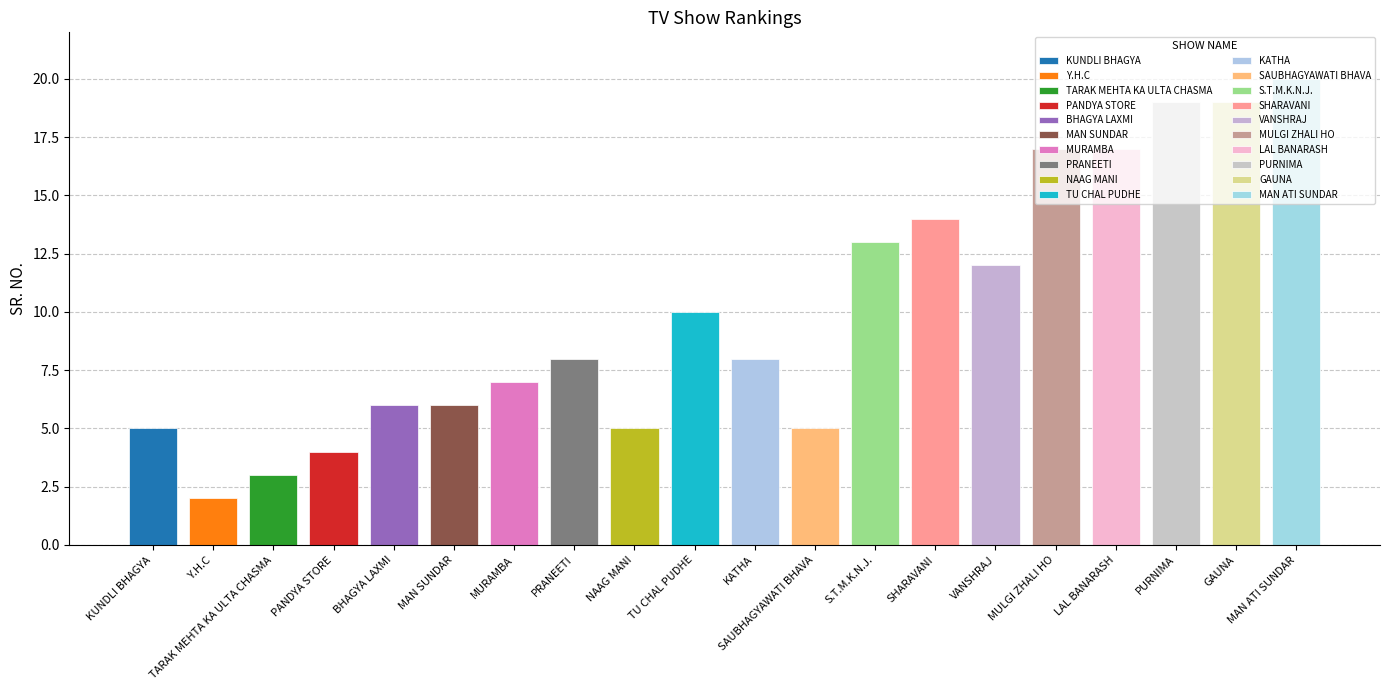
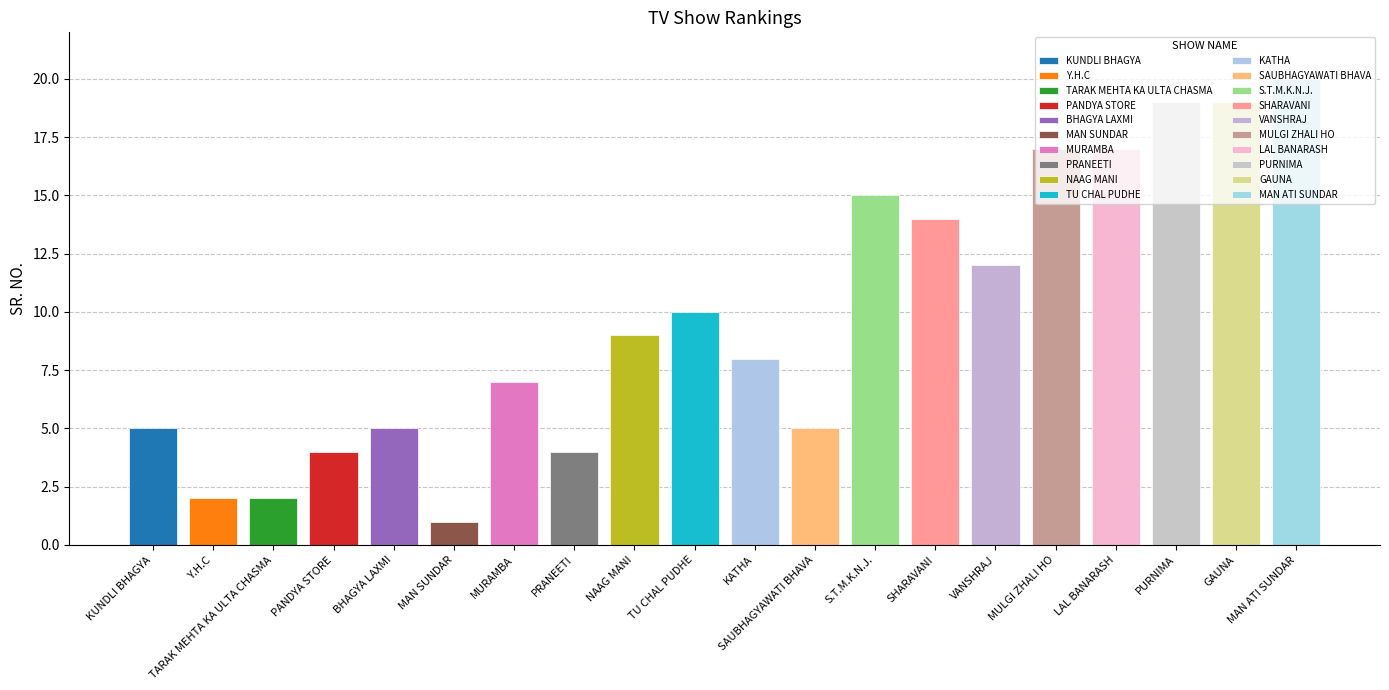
TARAK MEHTA KA ULTA CHASMA: 3 -> 2
BHAGYA LAXMI: 6 -> 5
MAN SUNDAR: 6 -> 1
PRANEETI: 8 -> 4
NAAG MANI: 5 -> 9
S.T.M.K.N.J.: 13 -> 15
